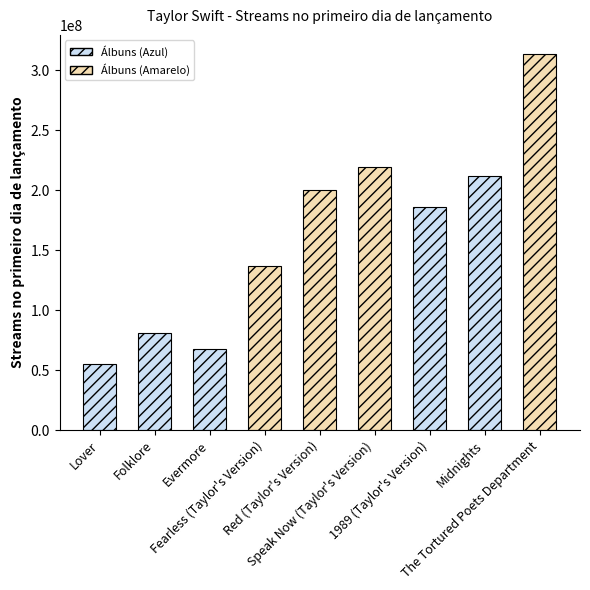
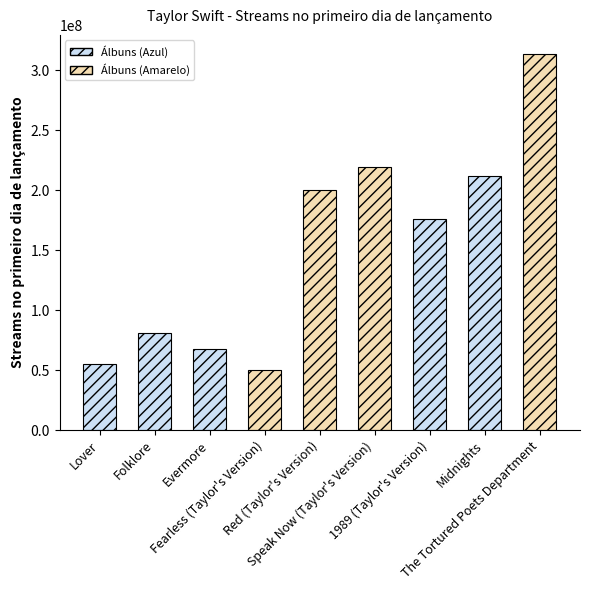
Fearless (Taylor's Version): 137000000 -> 50000000
1989 (Taylor's Version): 186000000 -> 176000000
